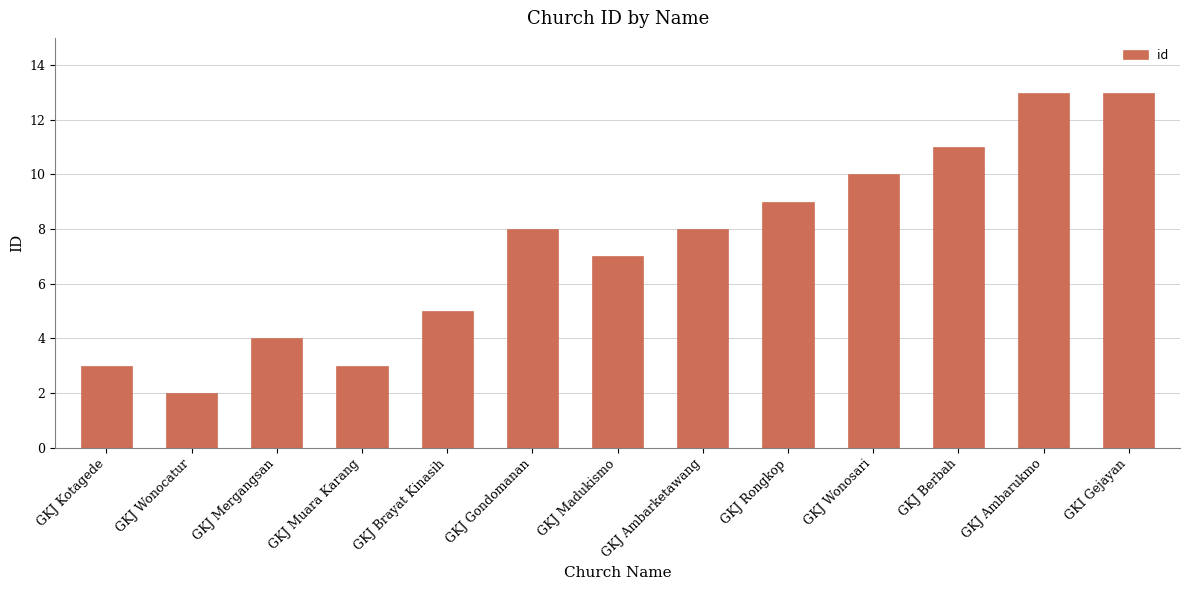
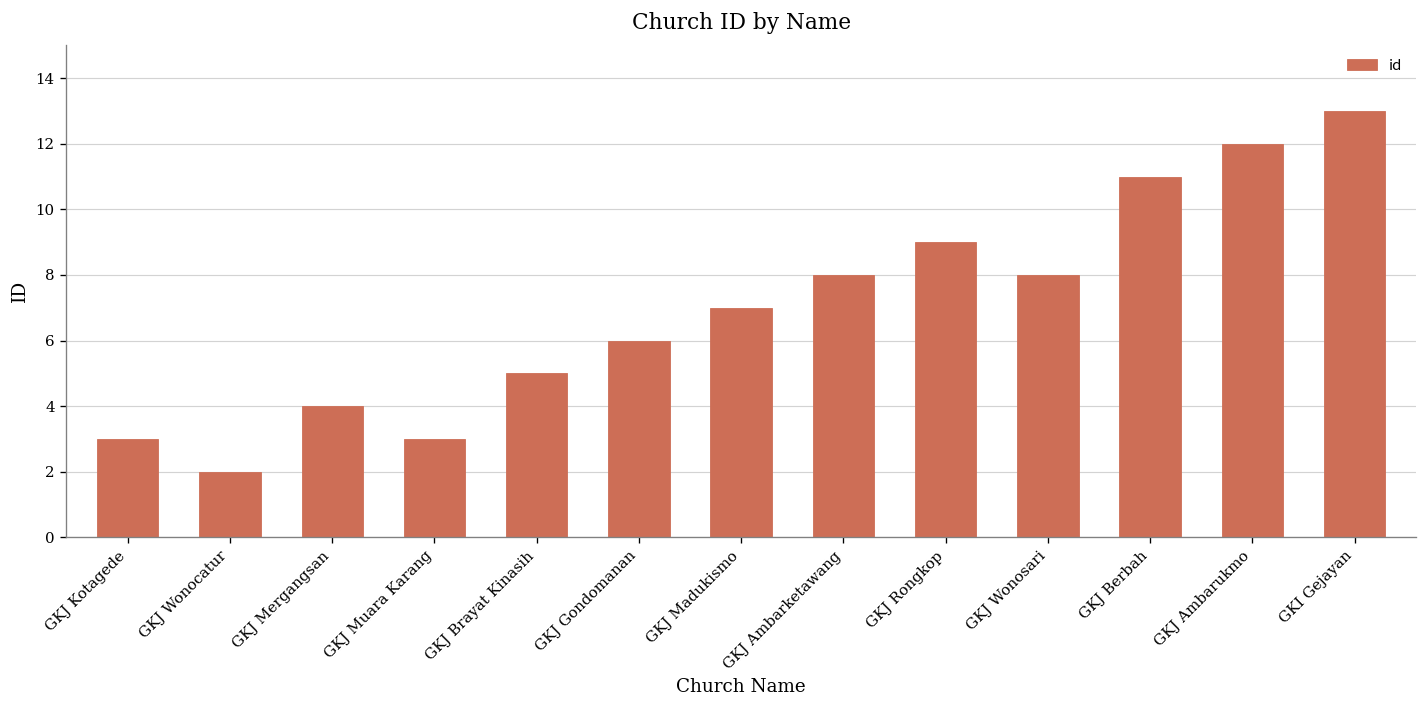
GKJ Gondomanan: 8 -> 6
GKJ Wonosari: 10 -> 8
GKJ Ambarukmo: 13 -> 12
